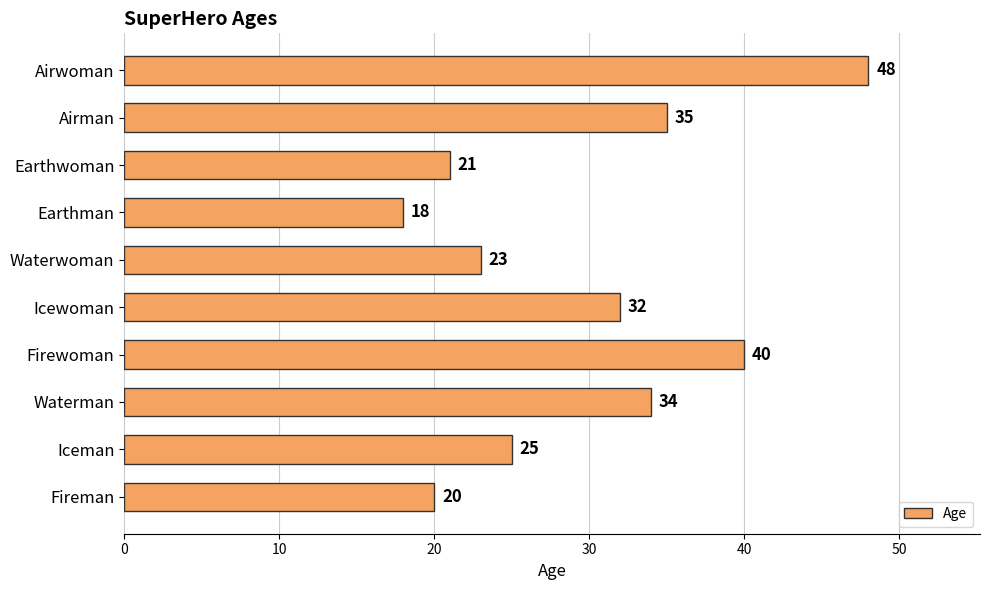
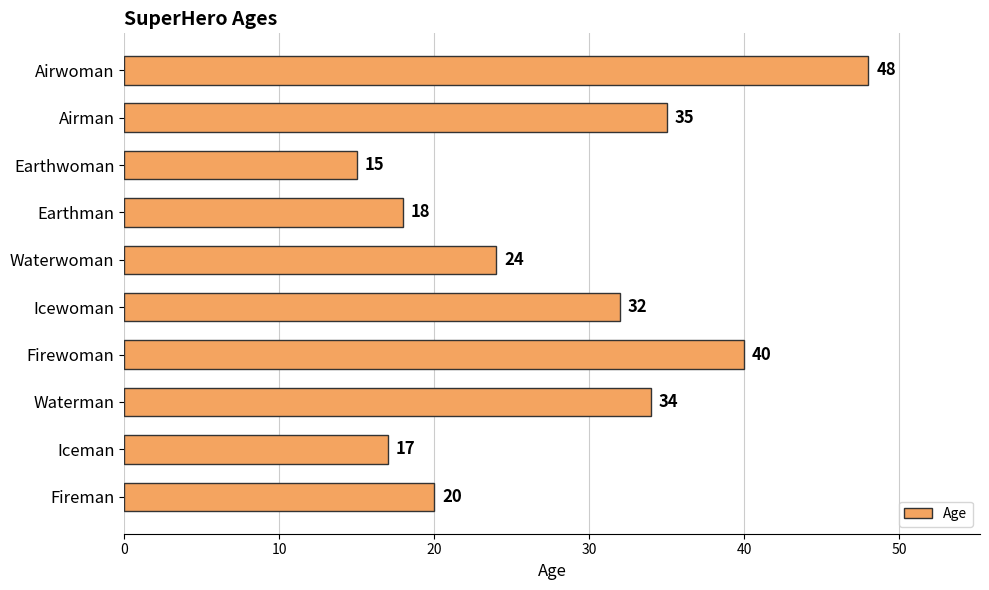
Earthwoman: 21 -> 15
Waterwoman: 23 -> 24
Iceman: 25 -> 17
